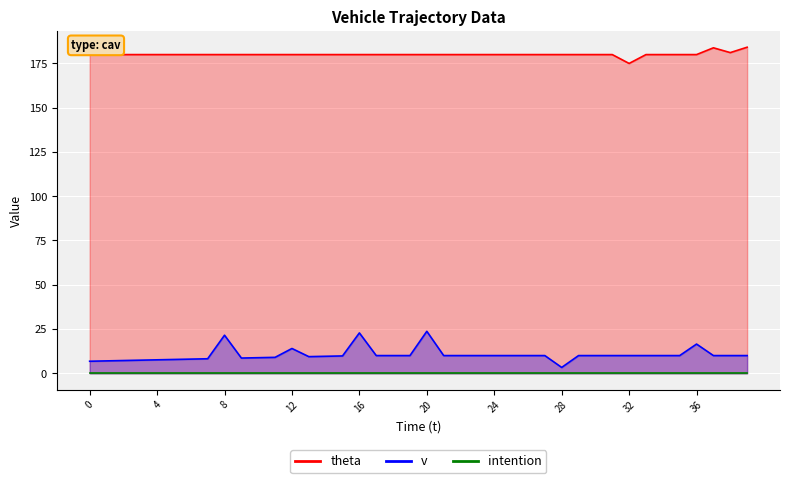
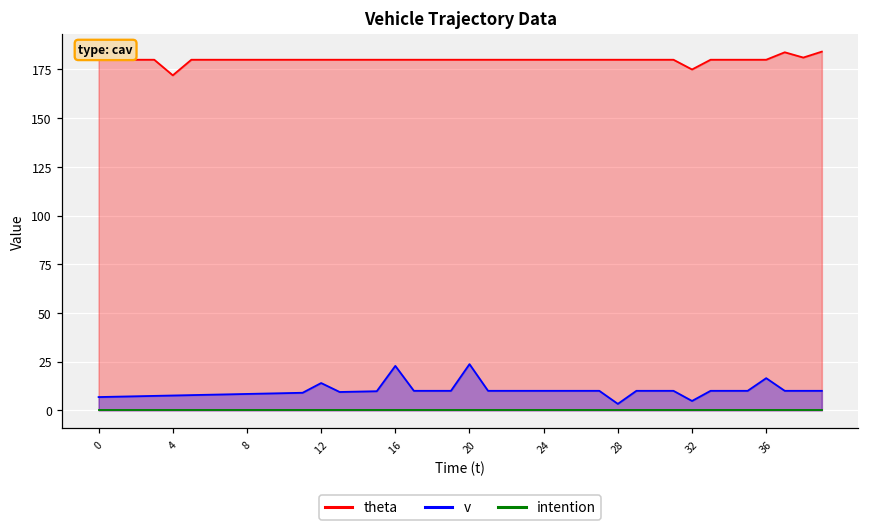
theta, 4: 180 -> 172
v, 8: 22 -> 8
v, 32: 10 -> 5
